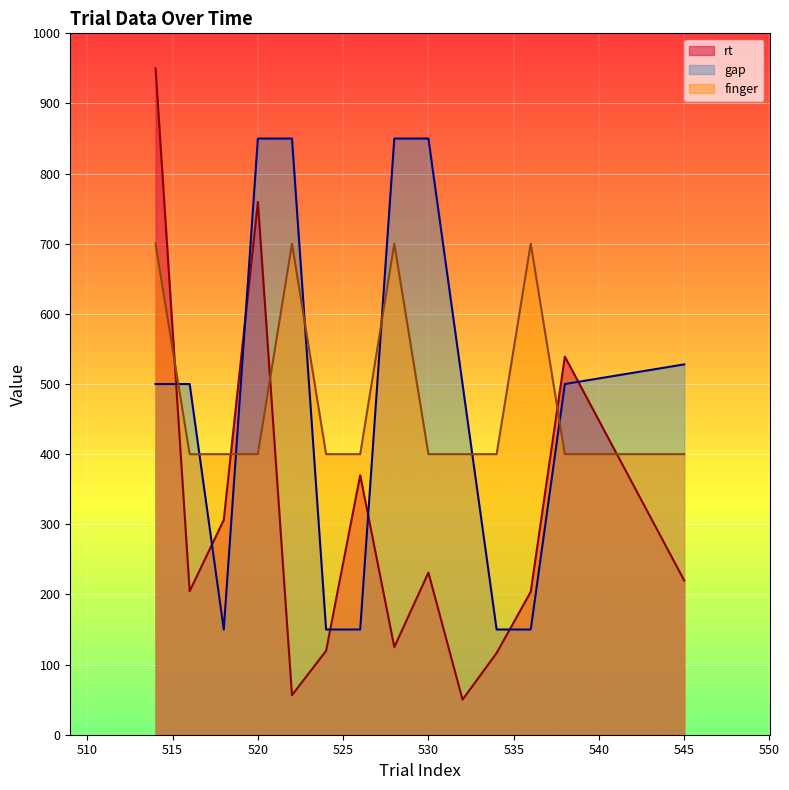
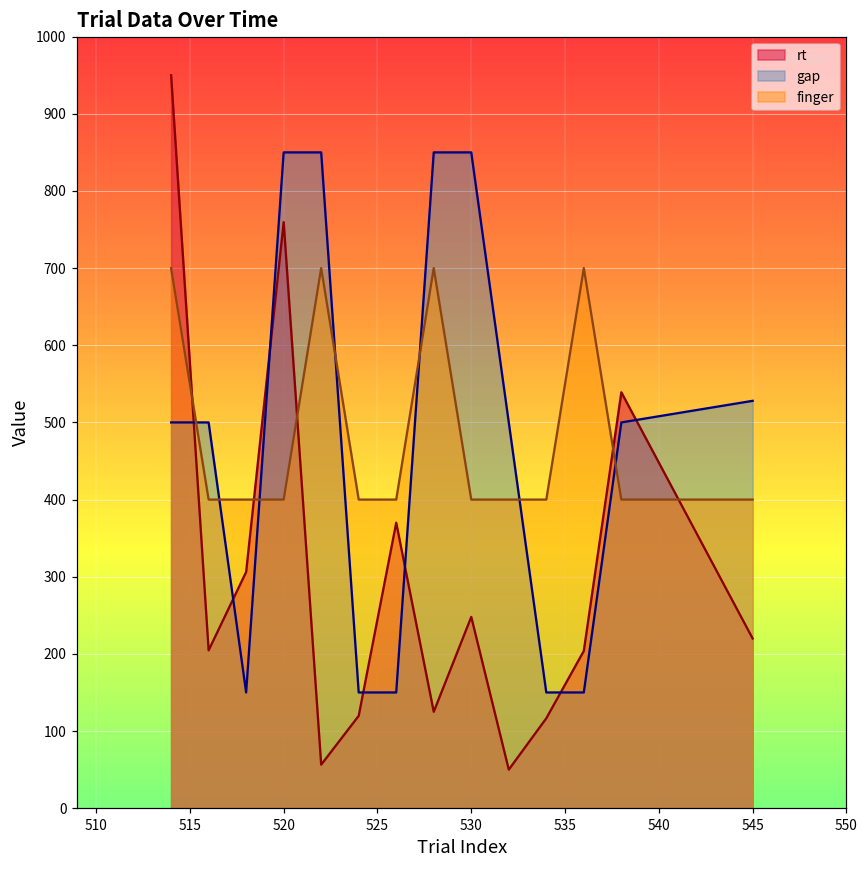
rt, 530: 230 -> 250
